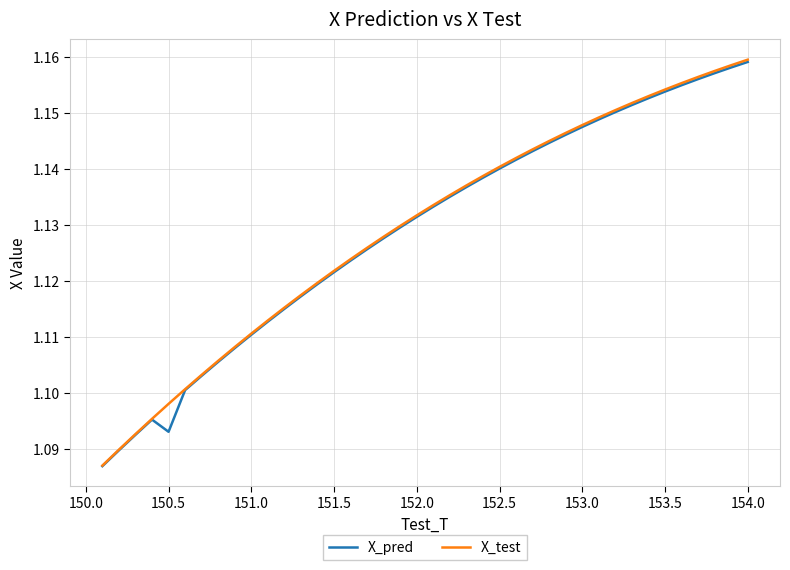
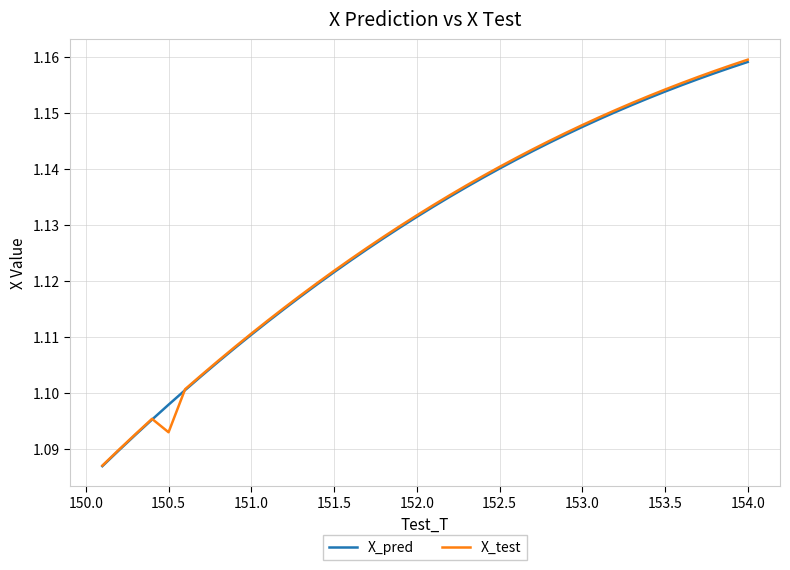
X_pred, 150.5: 1.093 -> 1.098
X_test, 150.5: 1.098 -> 1.093
